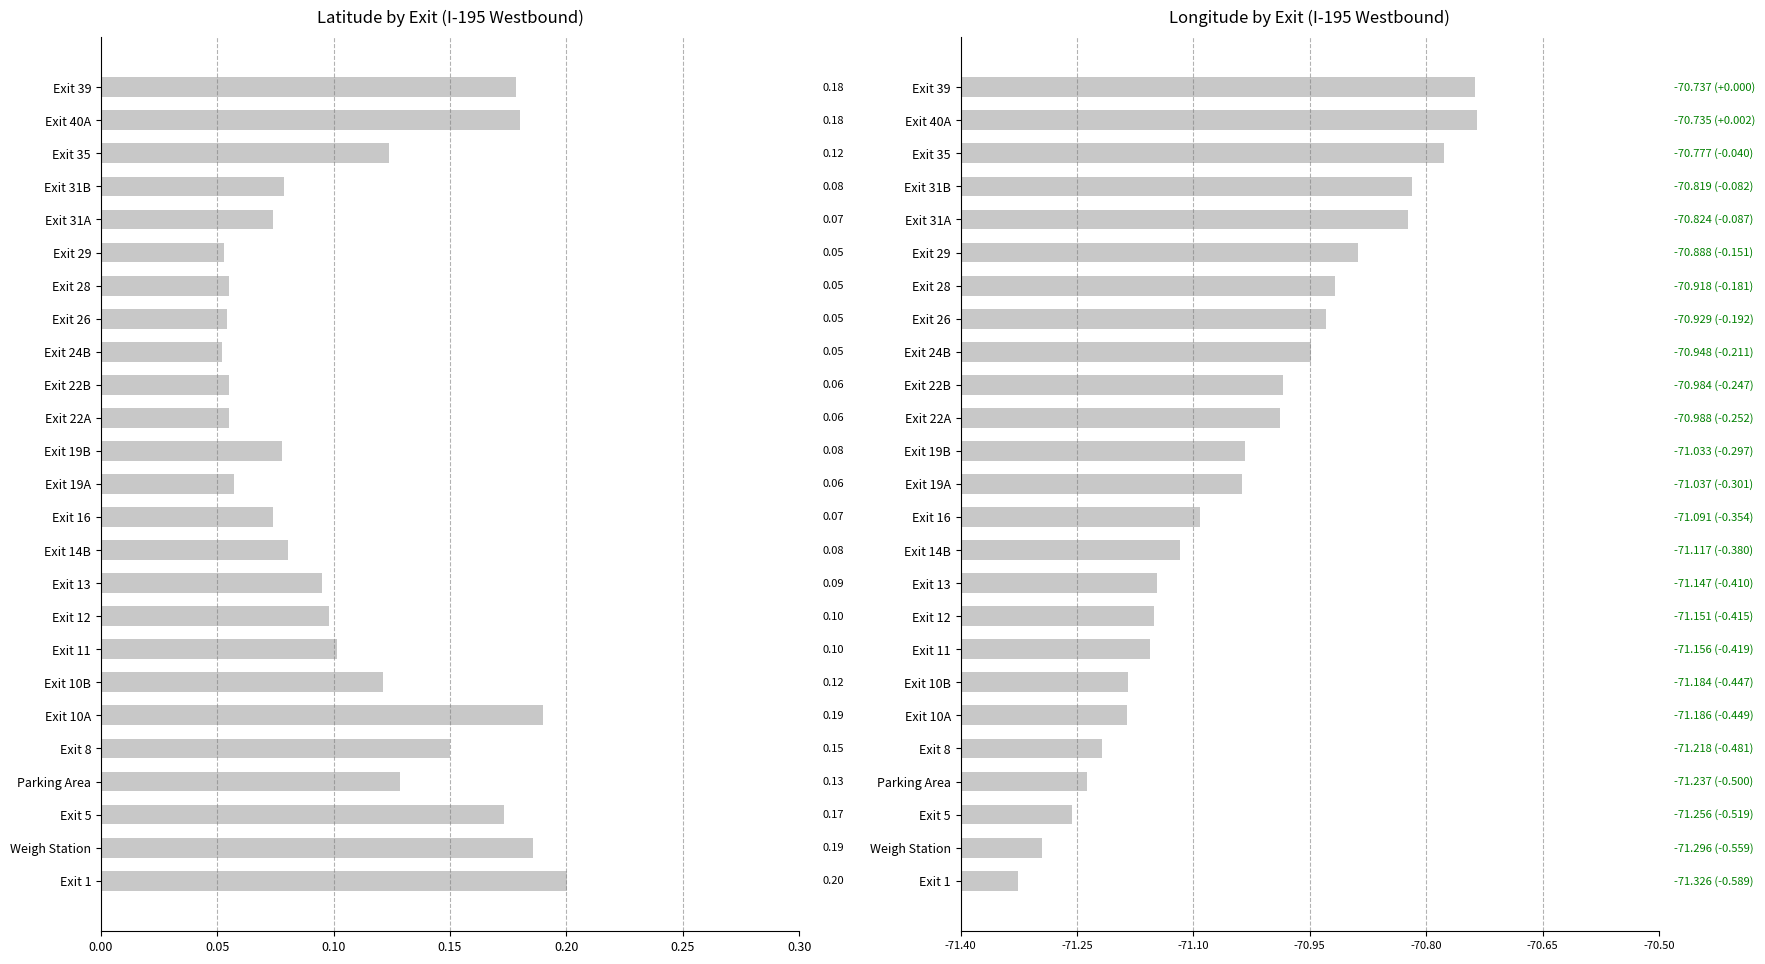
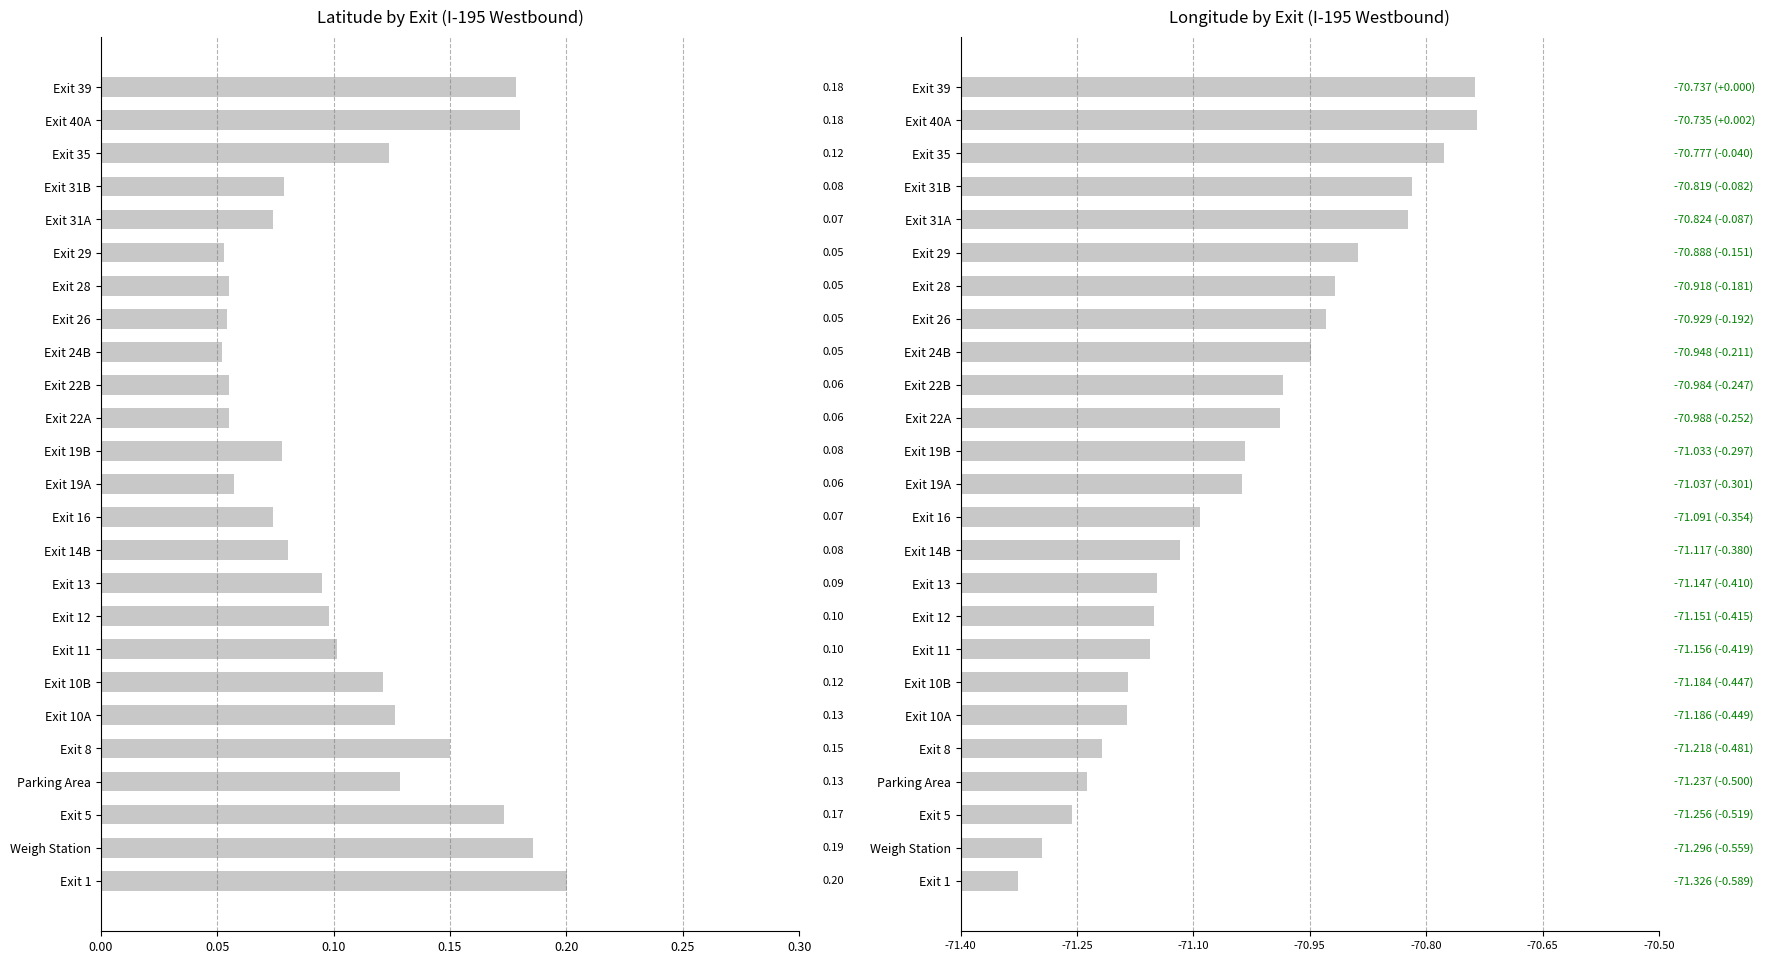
Latitude by Exit (I-195 Westbound), Exit 10A: 0.19 -> 0.13
